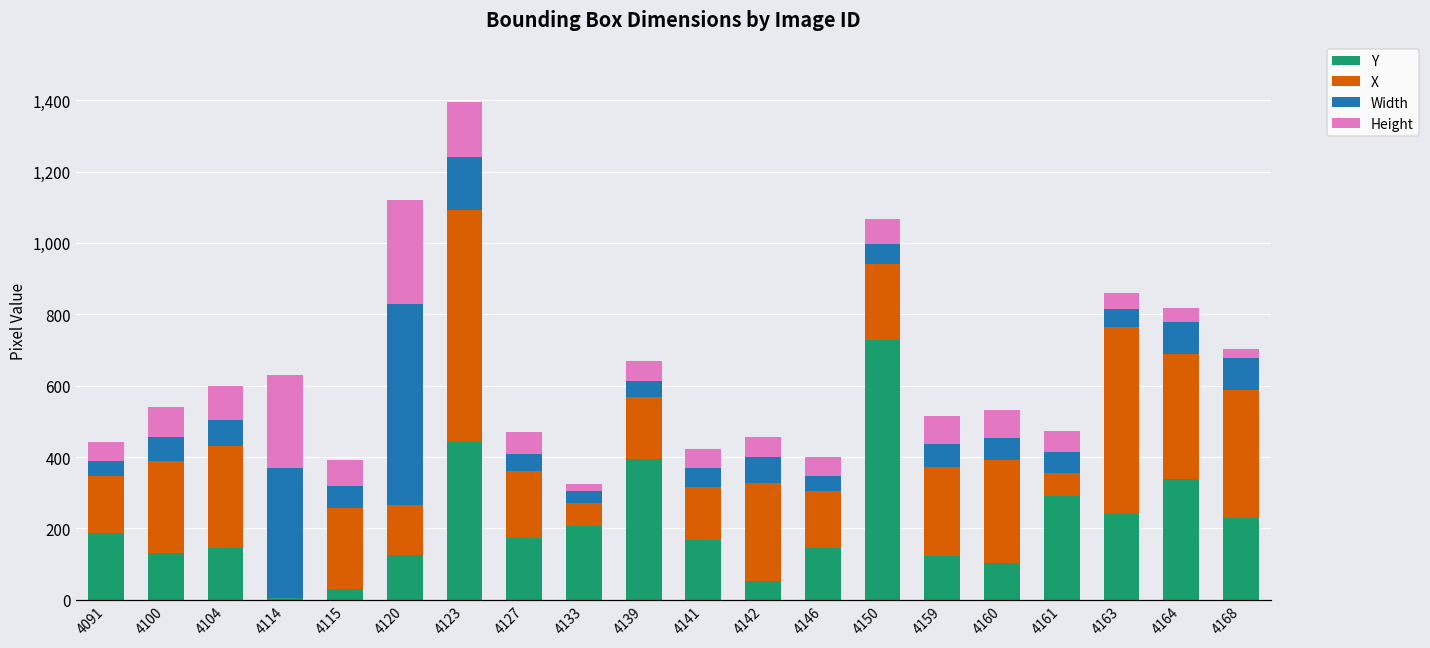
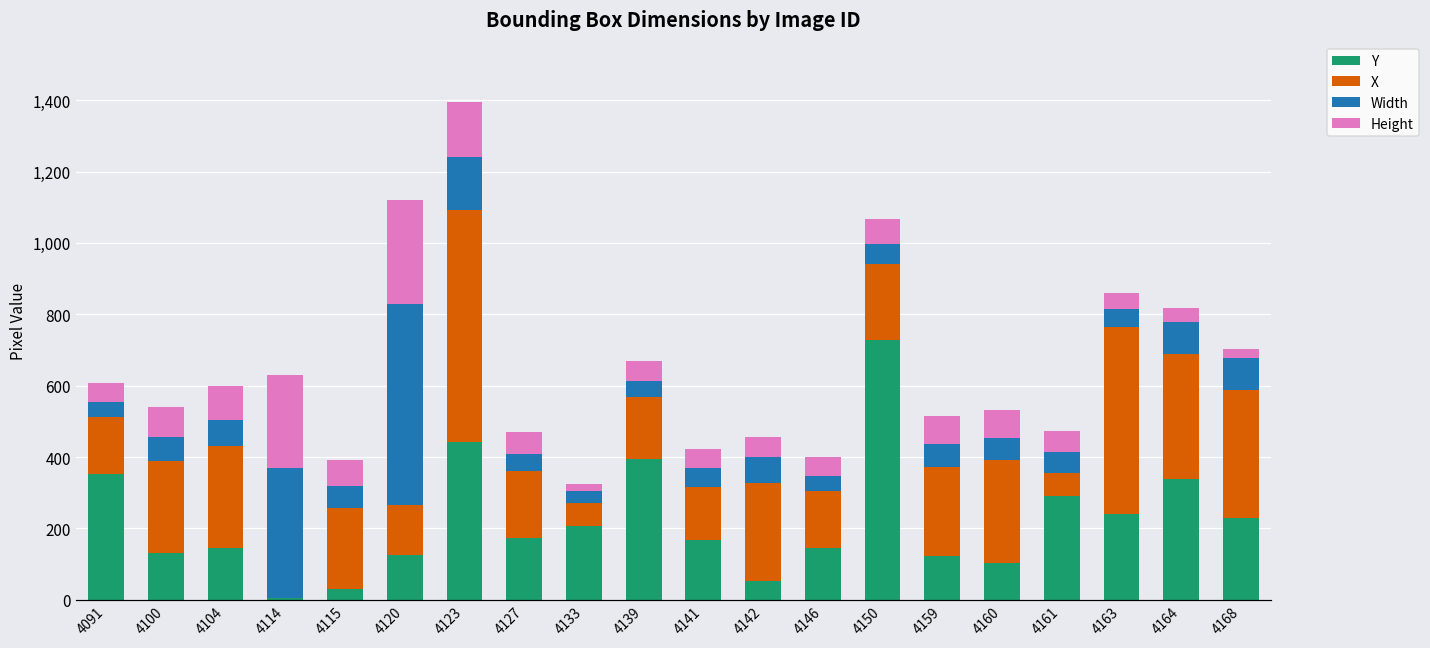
Y, 4091: 190 -> 350
